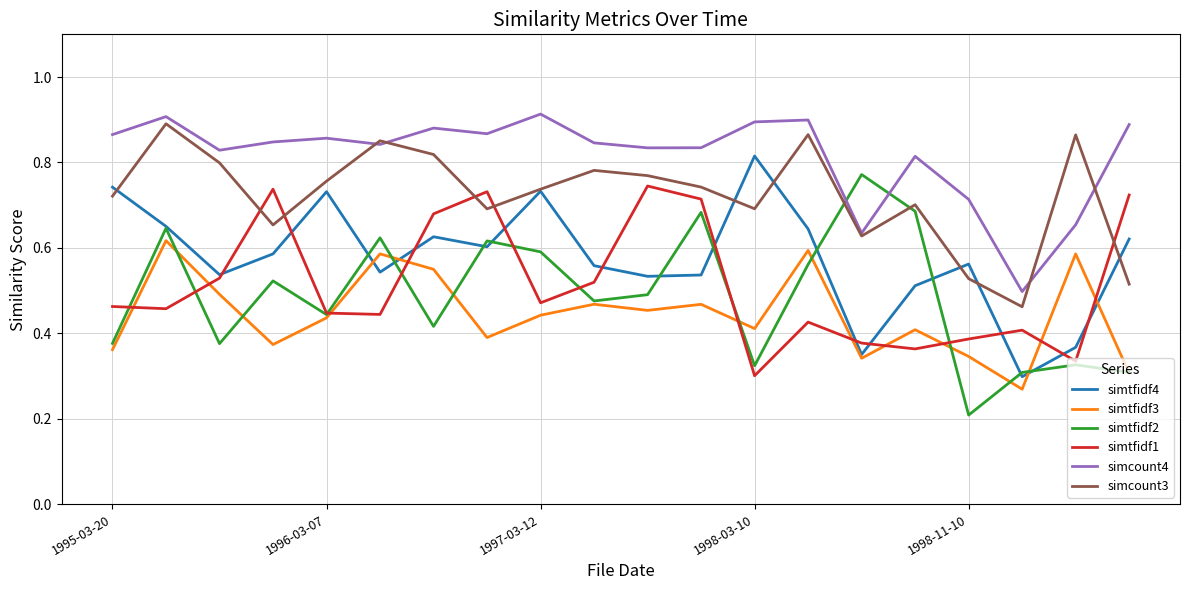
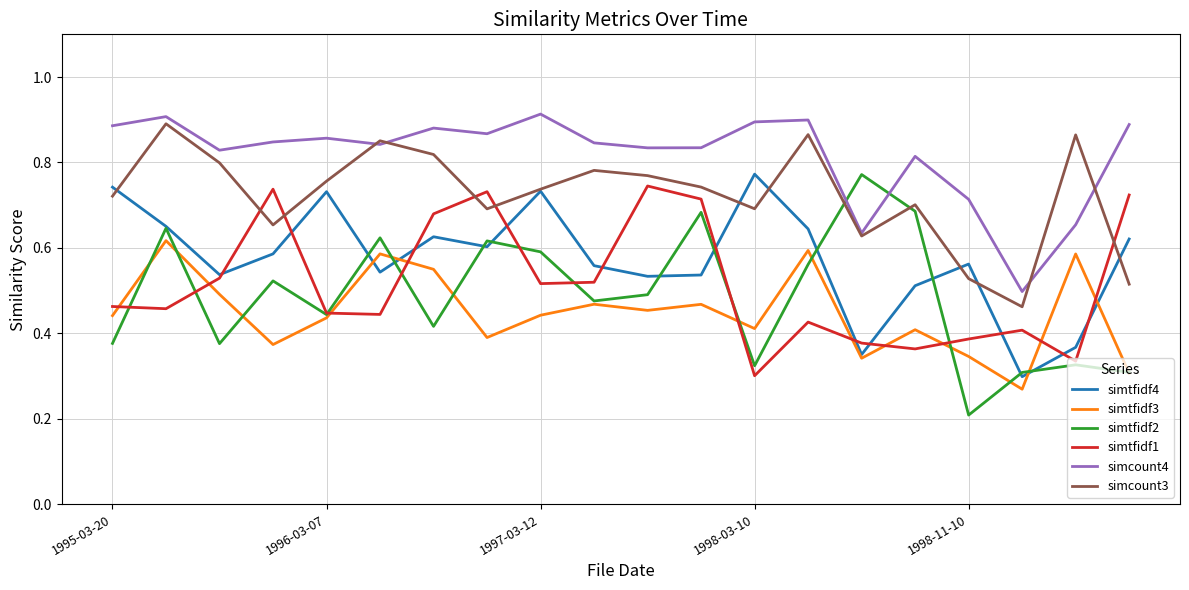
simtfidf3, 1995-03-20: 0.36 -> 0.44
simcount4, 1995-03-20: 0.87 -> 0.89
simtfidf1, 1997-03-12: 0.47 -> 0.52
simtfidf4, 1998-03-10: 0.82 -> 0.77
